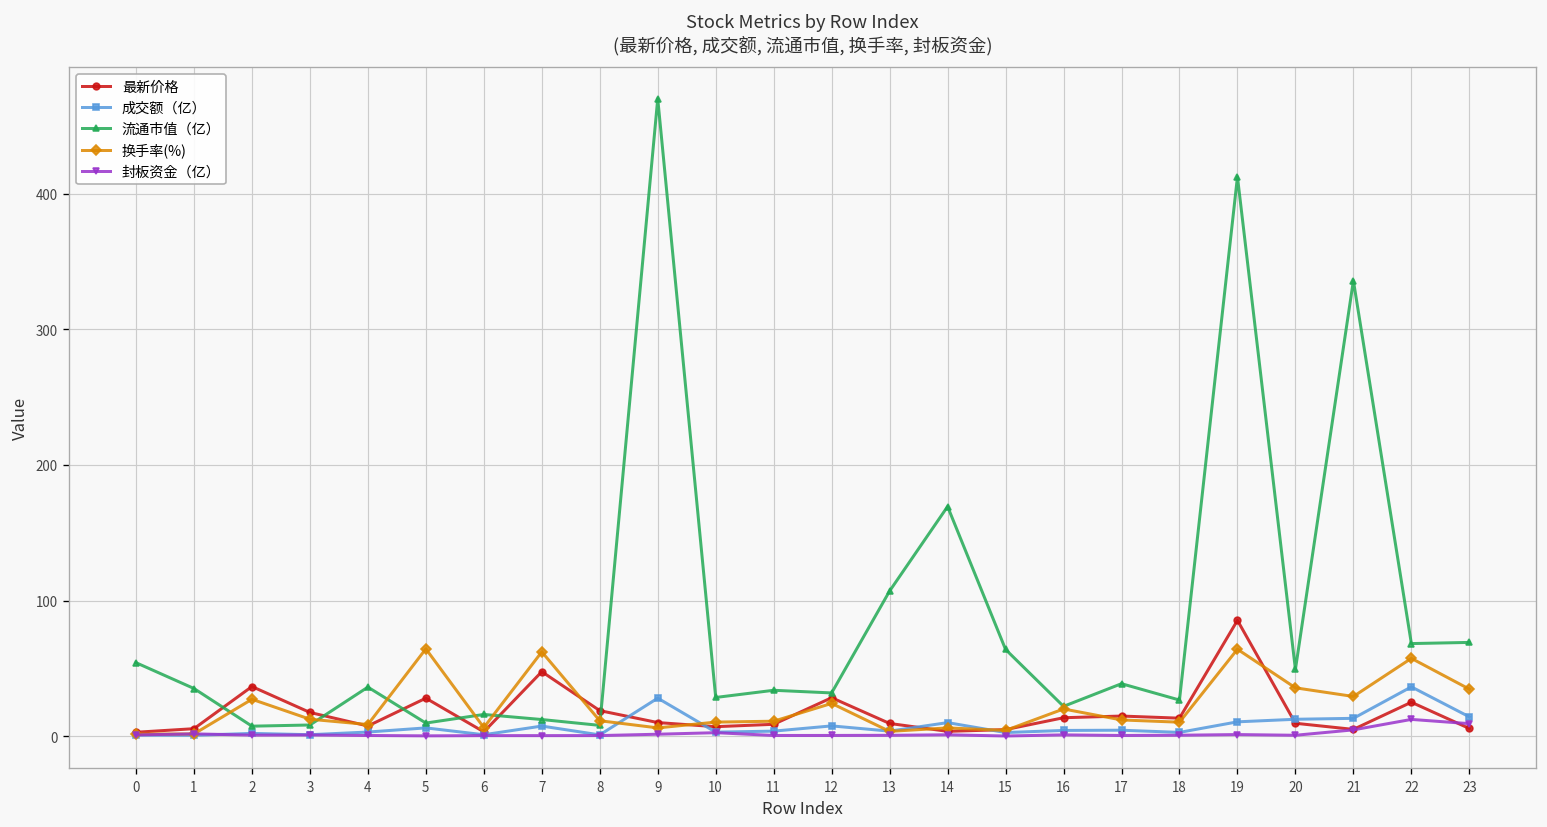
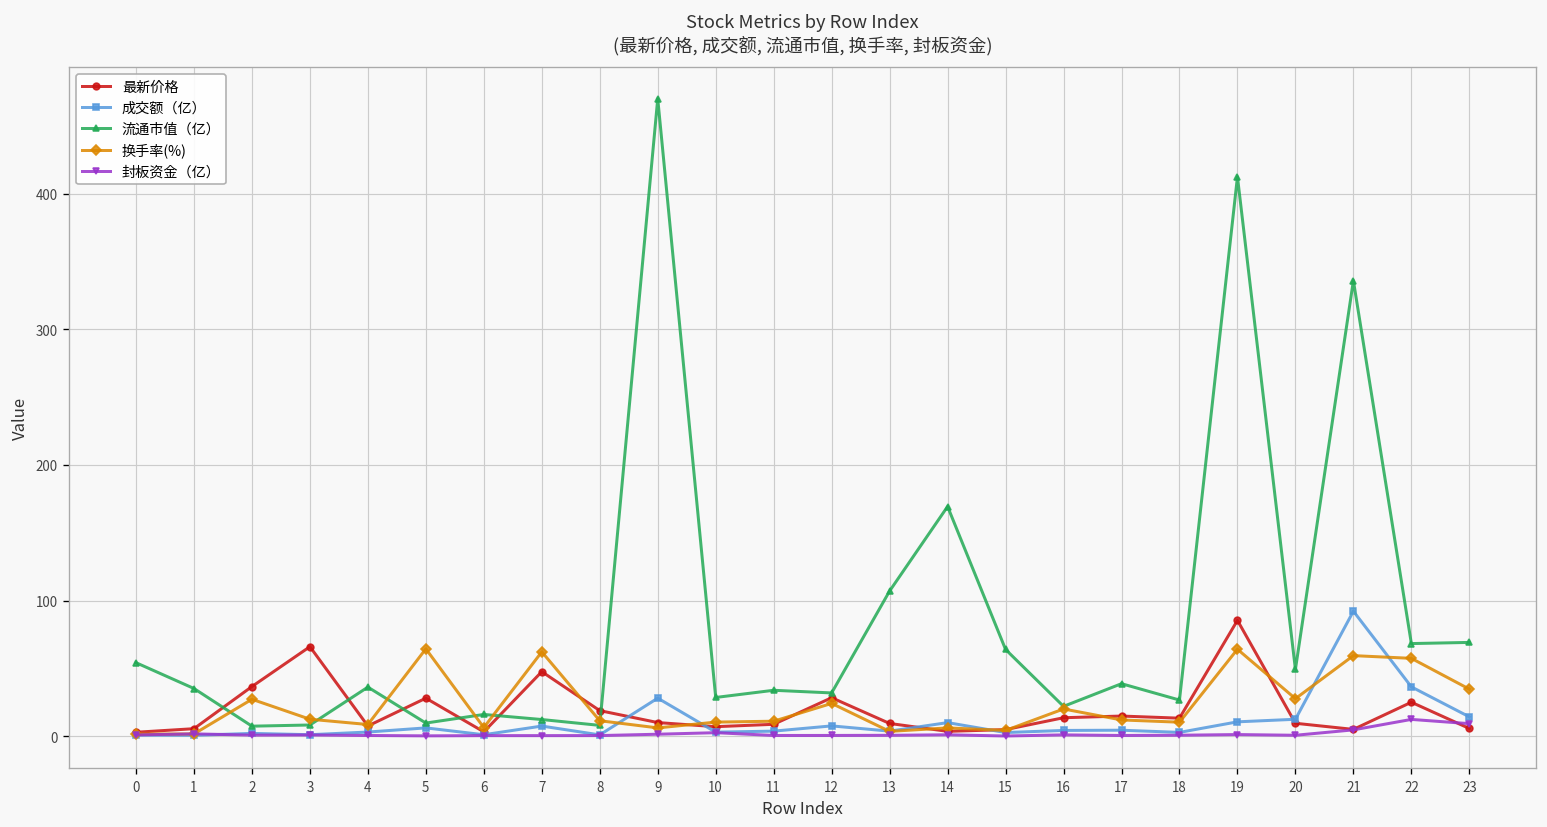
最新价格, 3: 17 -> 66
换手率(%), 20: 36 -> 28
成交额（亿）, 21: 13 -> 92
换手率(%), 21: 29 -> 59
